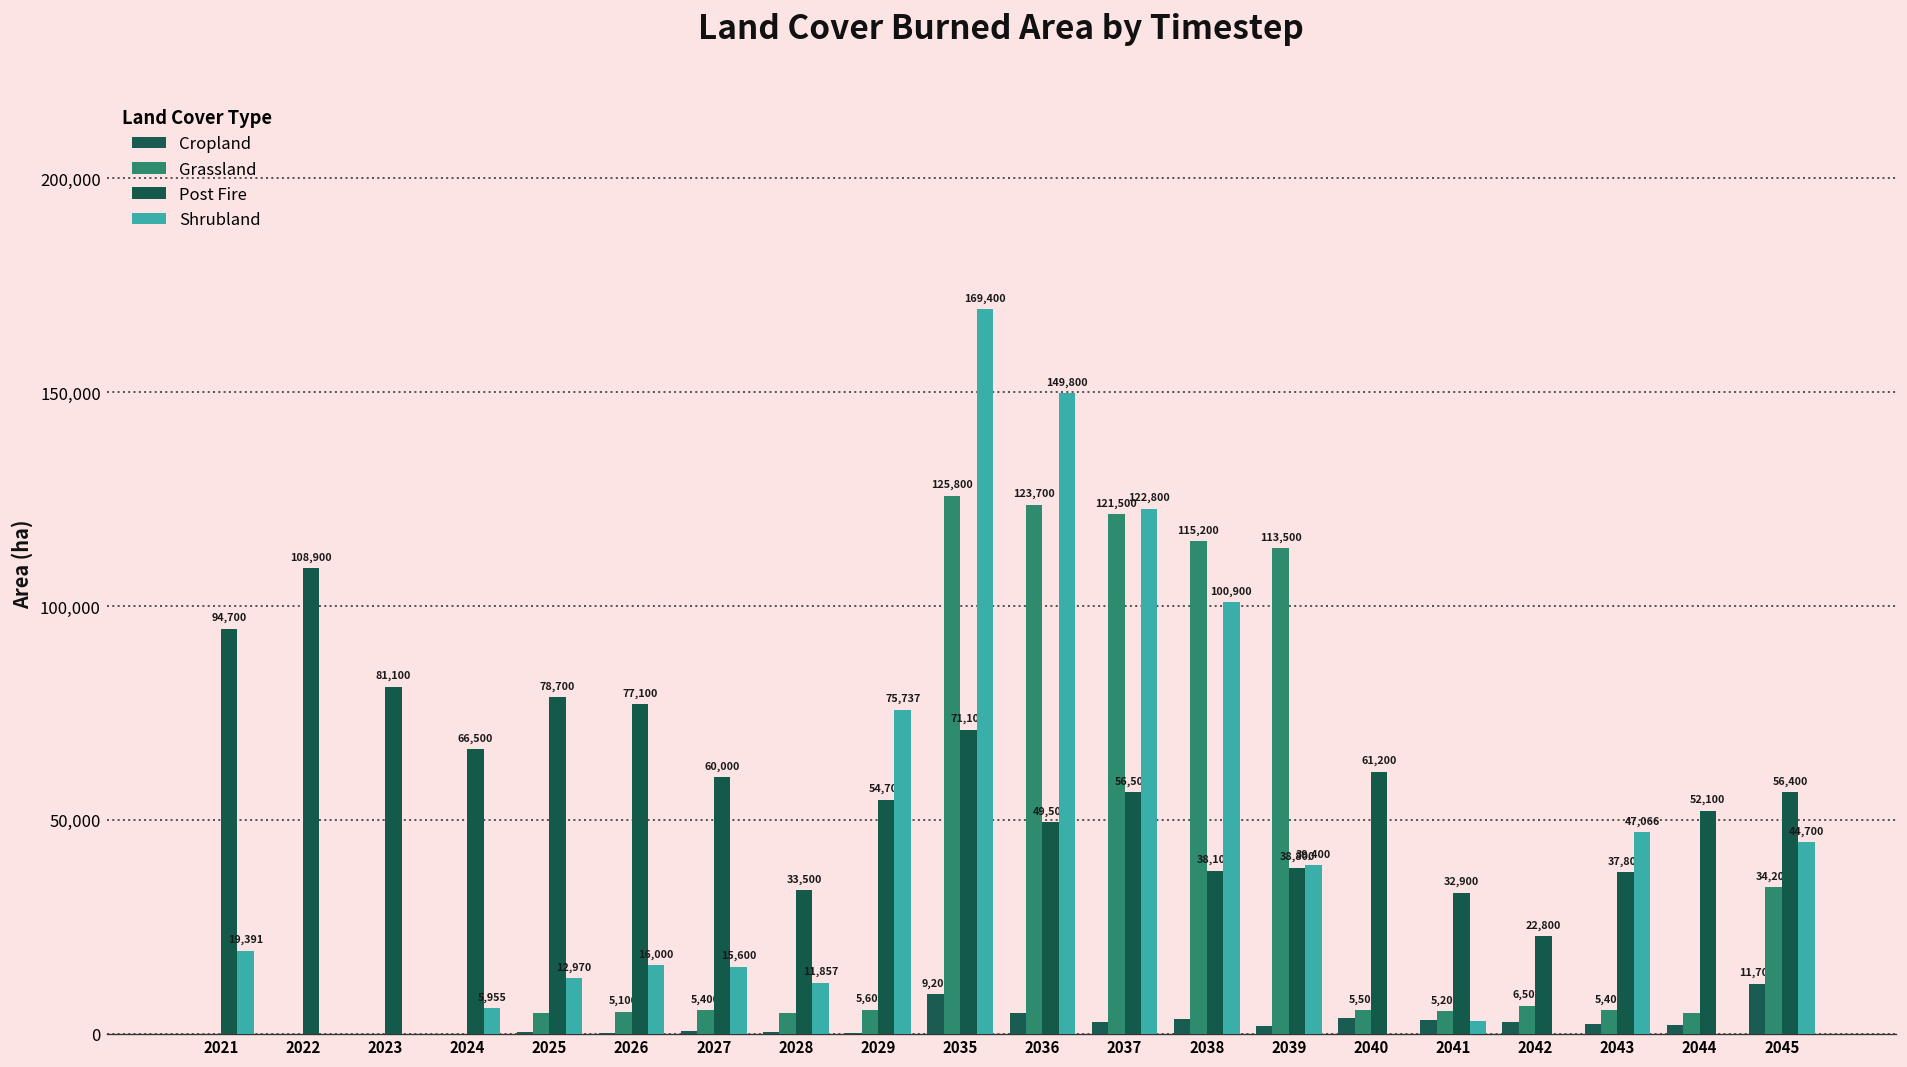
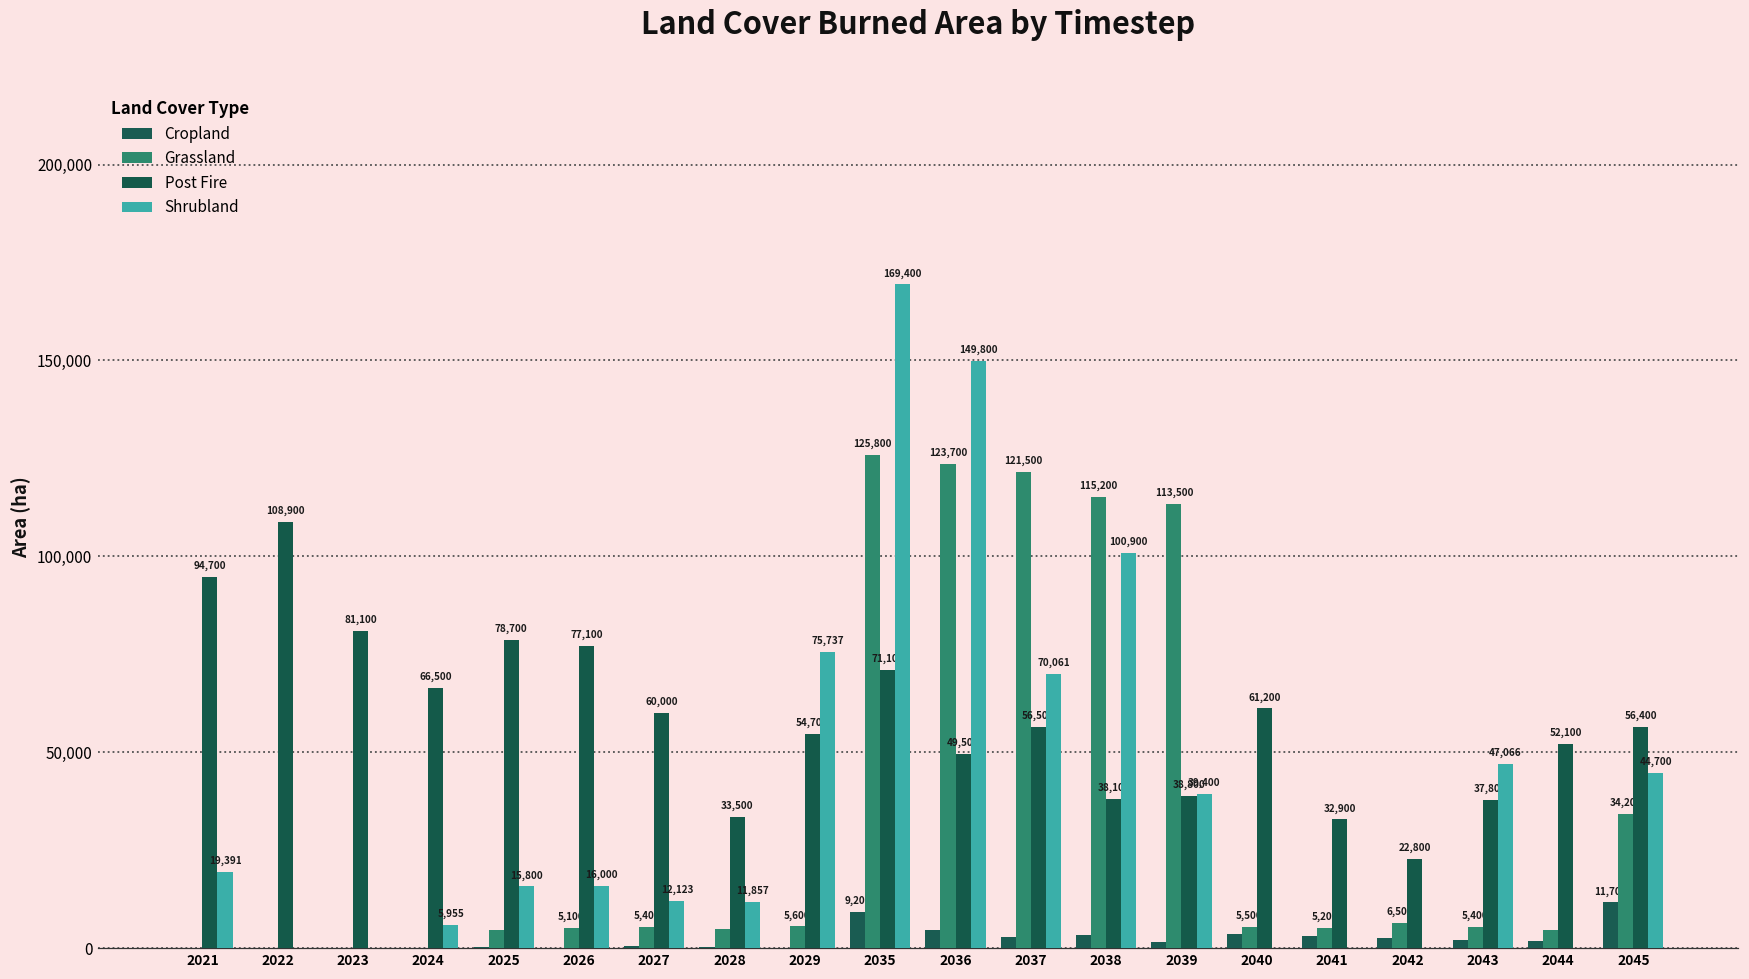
Shrubland, 2025: 12,970 -> 15,800
Shrubland, 2027: 15,600 -> 12,123
Shrubland, 2037: 122,800 -> 70,061
Shrubland, 2041: 3,000 -> 0
